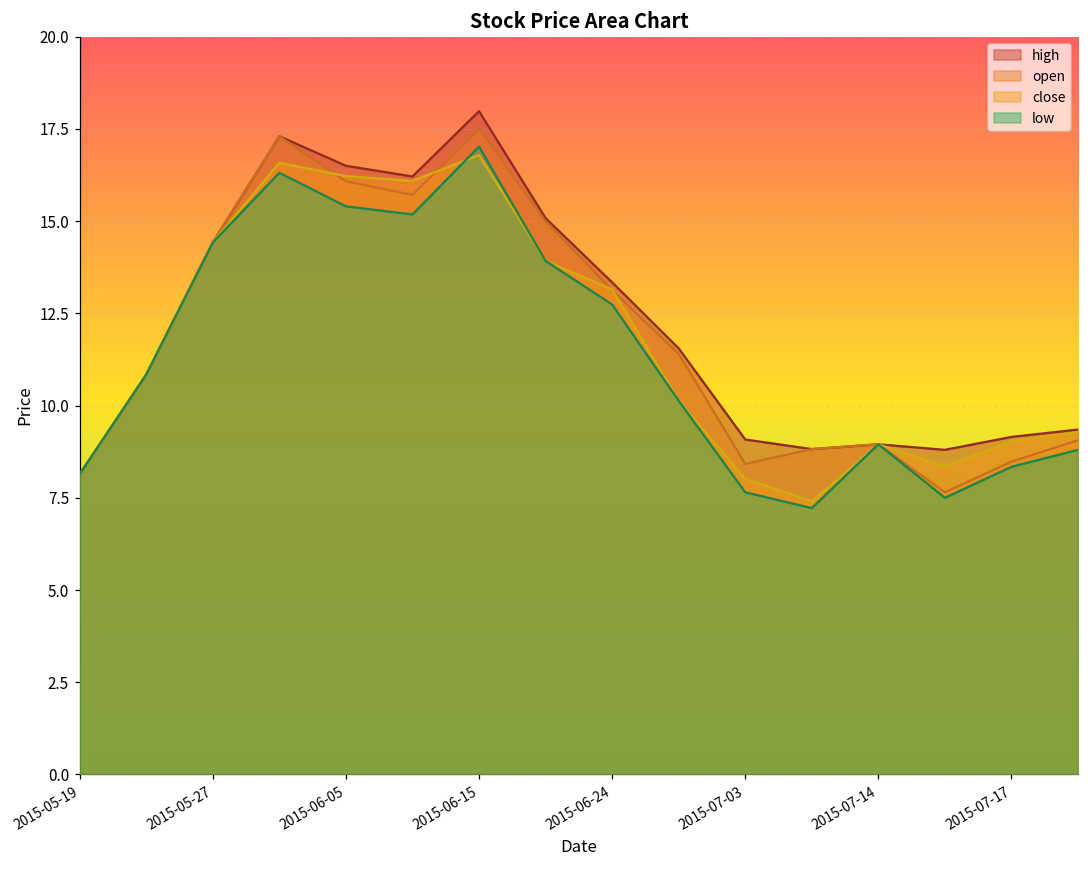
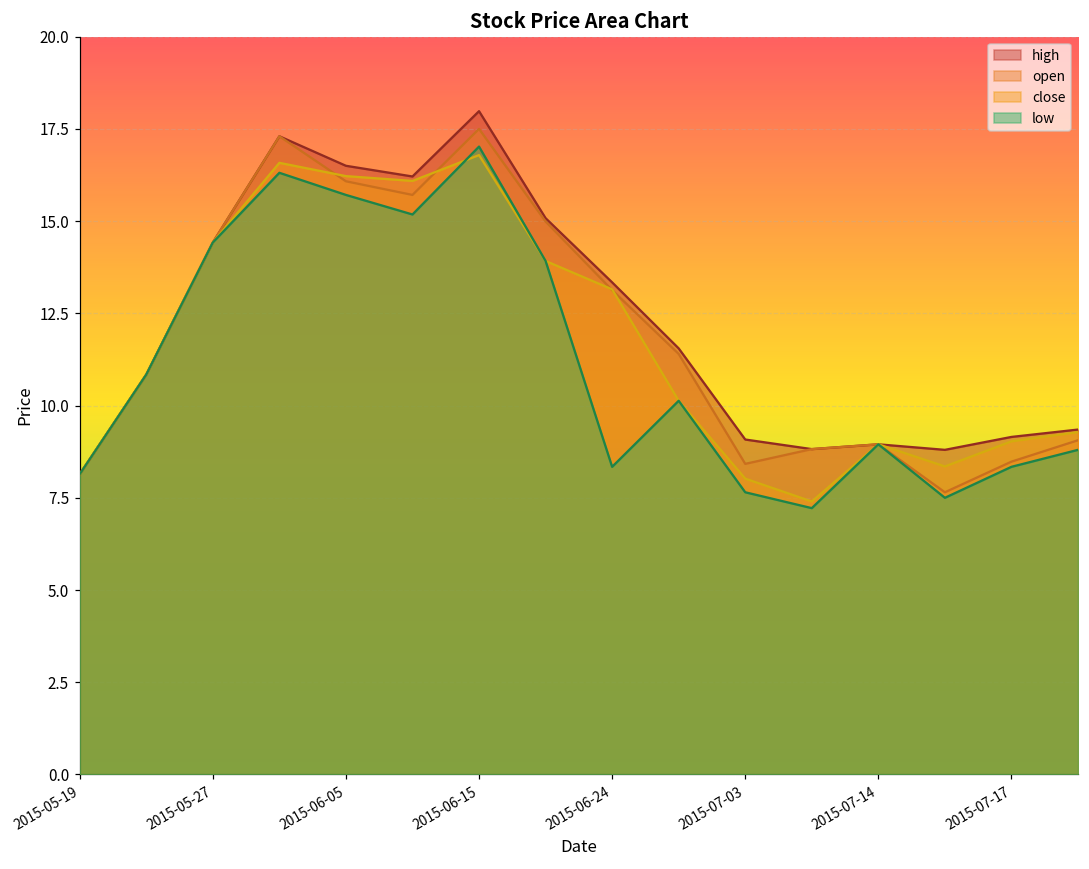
low, 2015-06-05: 15.4 -> 15.7
low, 2015-06-24: 12.7 -> 8.3
